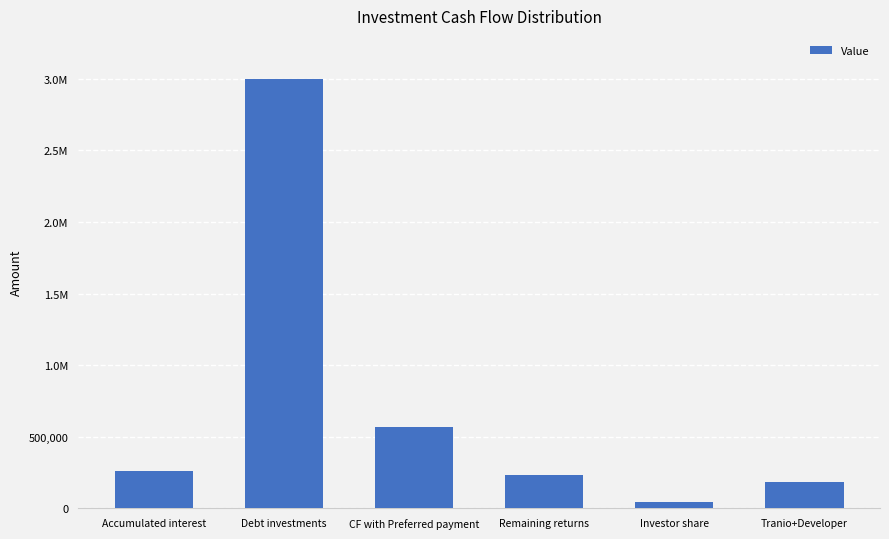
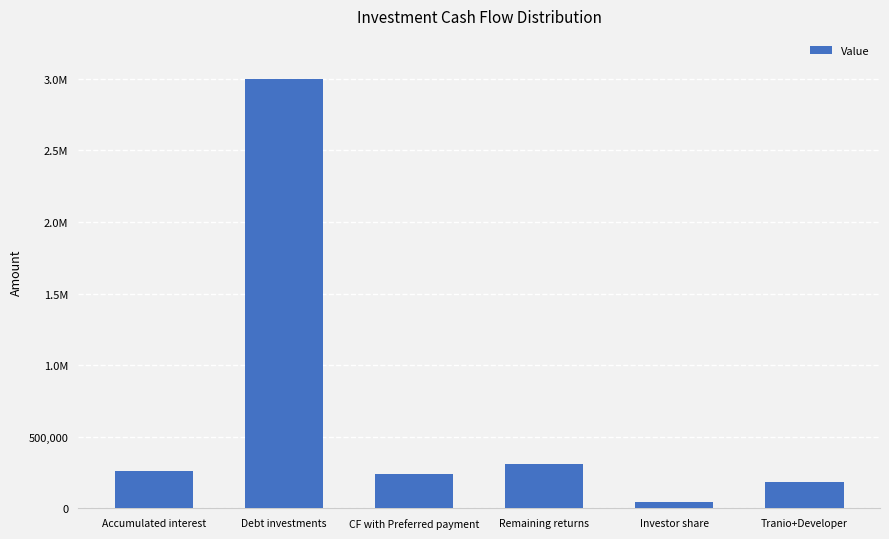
CF with Preferred payment: 570,000 -> 240,000
Remaining returns: 230,000 -> 310,000
